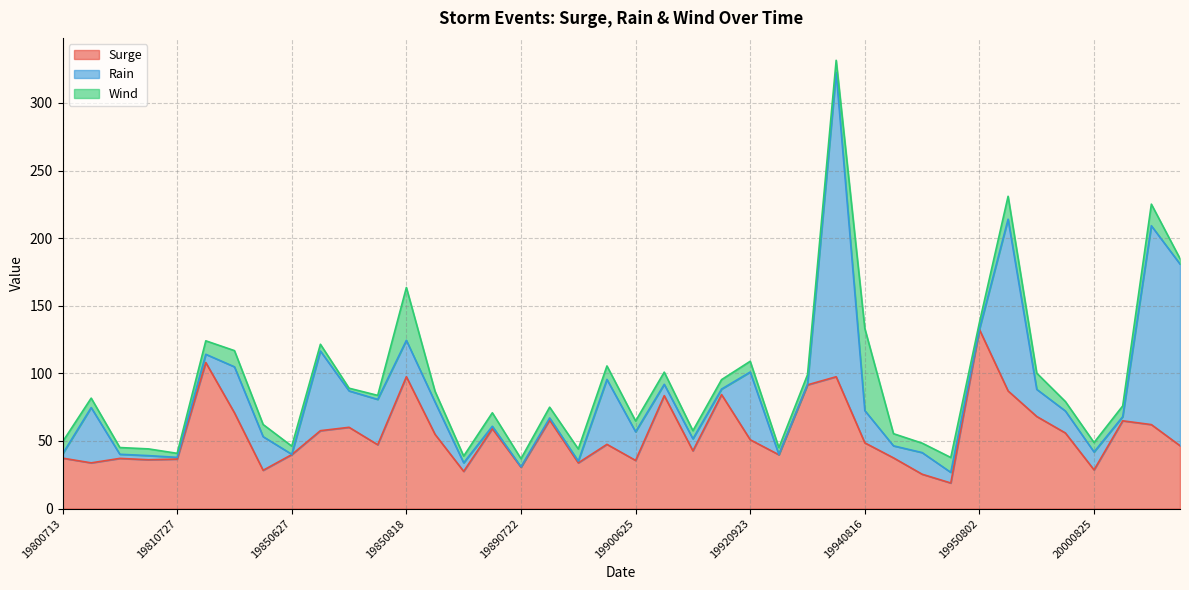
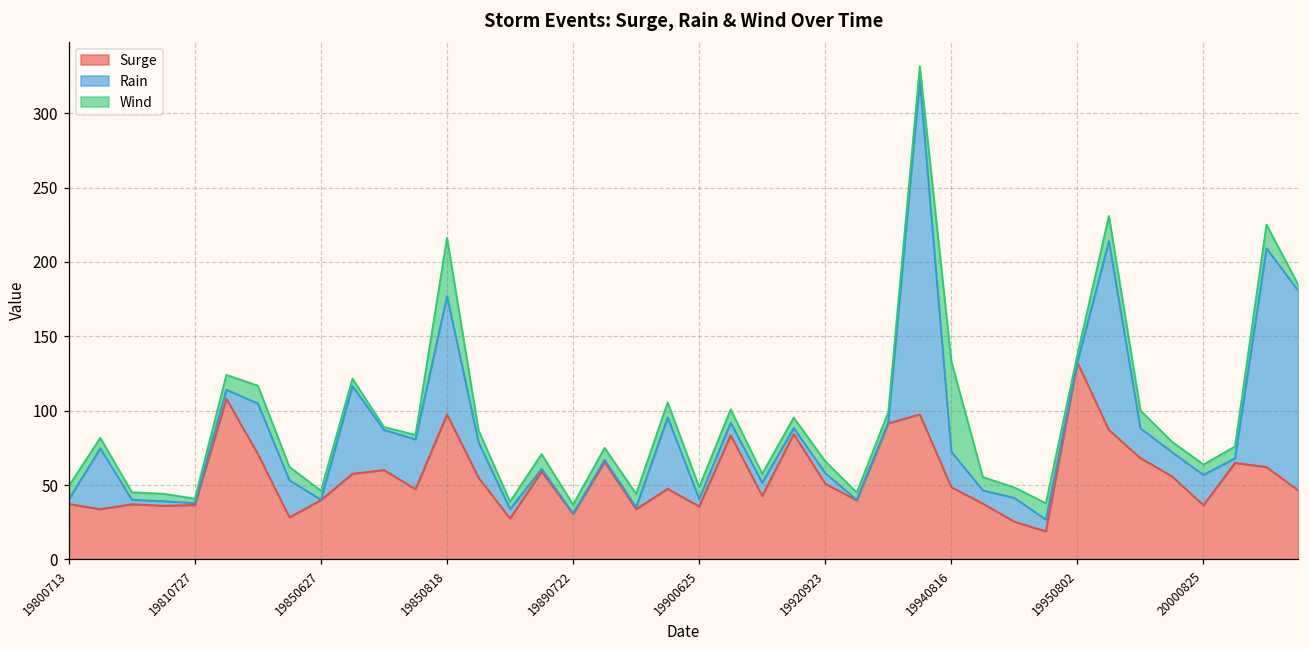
Rain, 19850818: 27 -> 80
Rain, 19900625: 21 -> 5
Rain, 19920923: 50 -> 7
Surge, 20000825: 29 -> 37
Rain, 20000825: 13 -> 20
